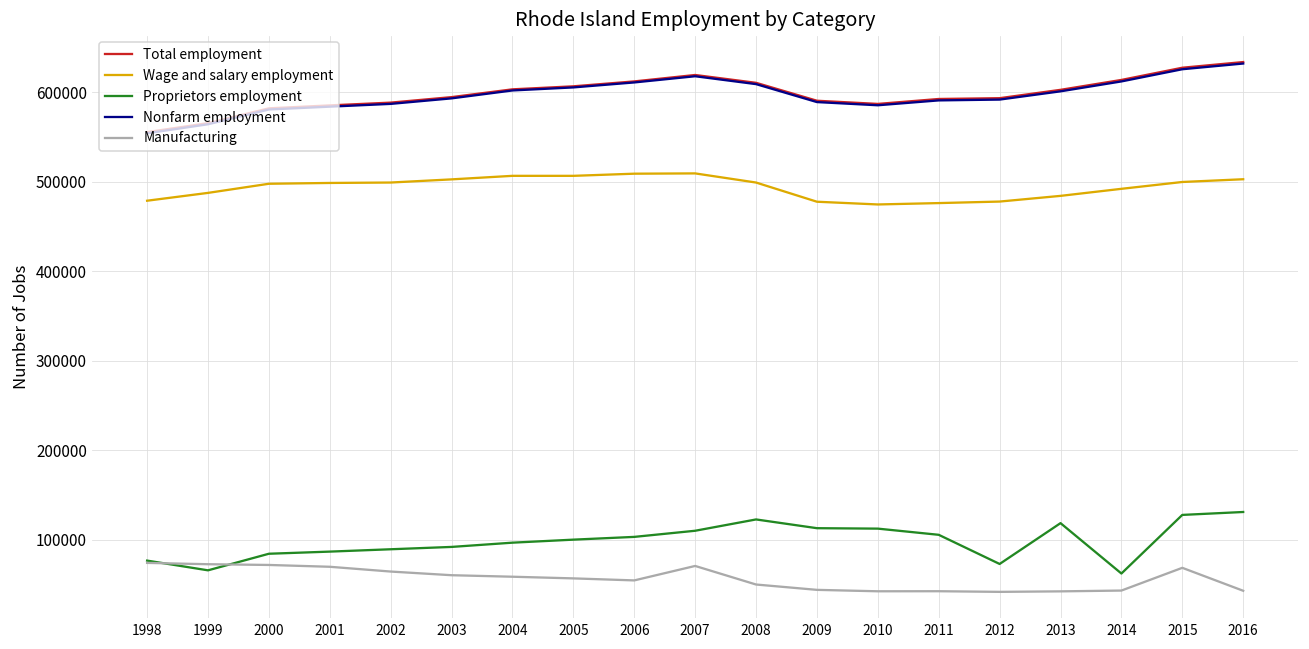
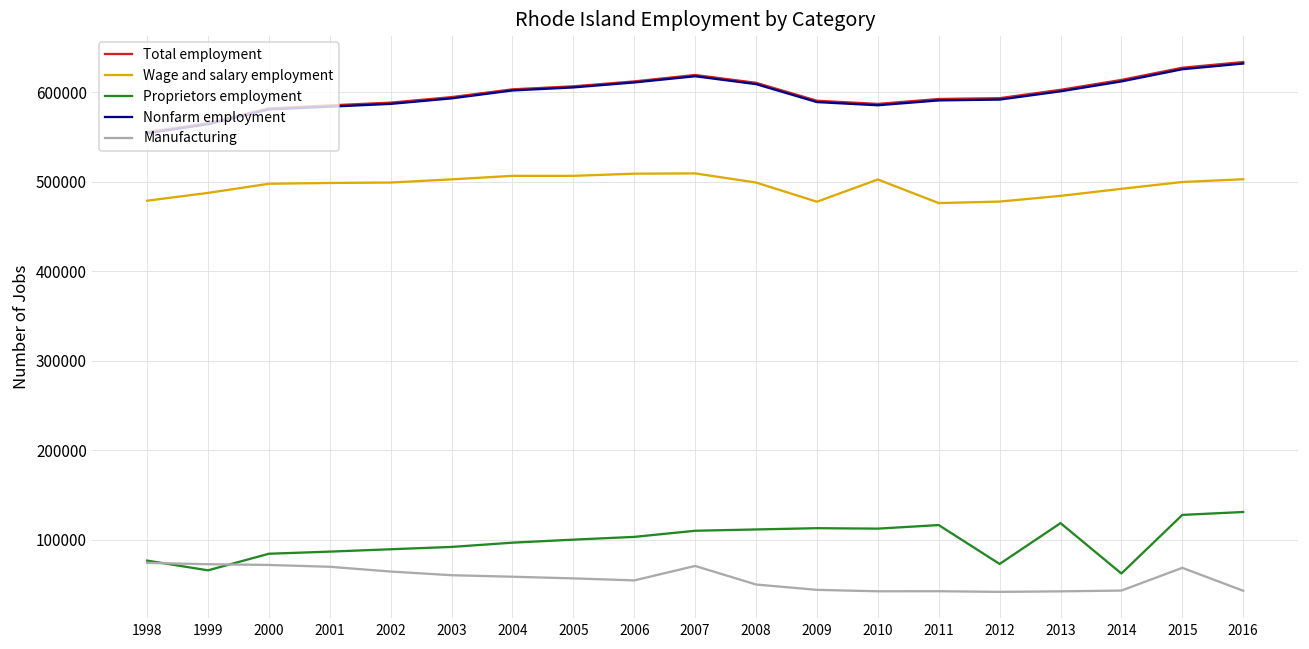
Proprietors employment, 2008: 120000 -> 110000
Wage and salary employment, 2010: 470000 -> 500000
Proprietors employment, 2011: 110000 -> 120000
